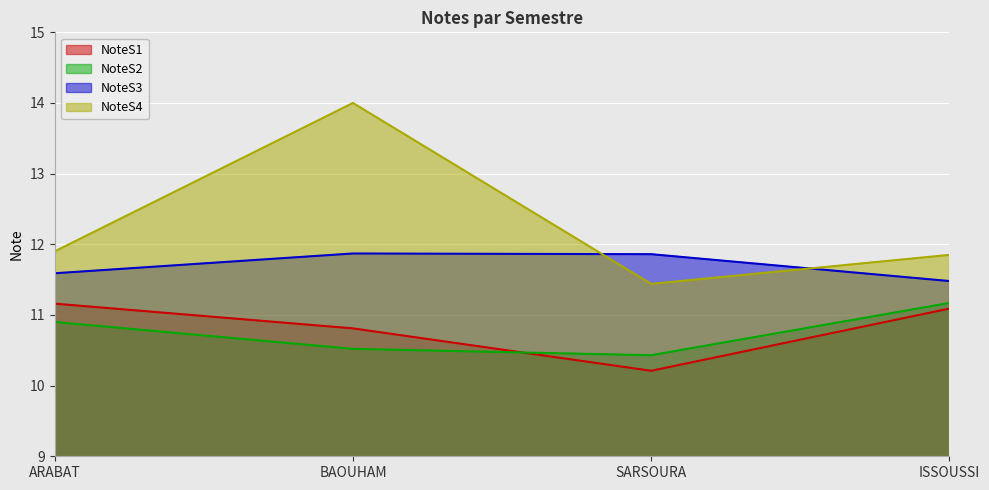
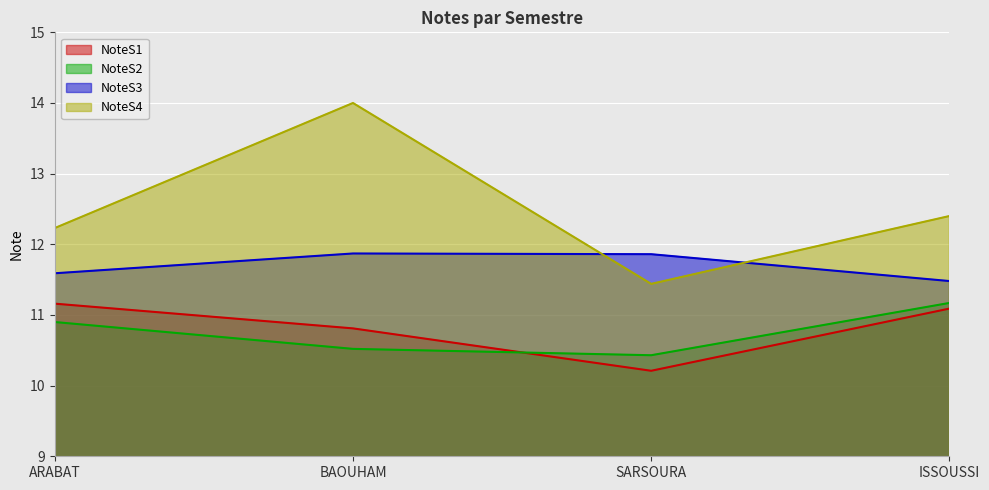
NoteS4, ARABAT: 11.9 -> 12.2
NoteS4, ISSOUSSI: 11.9 -> 12.4
